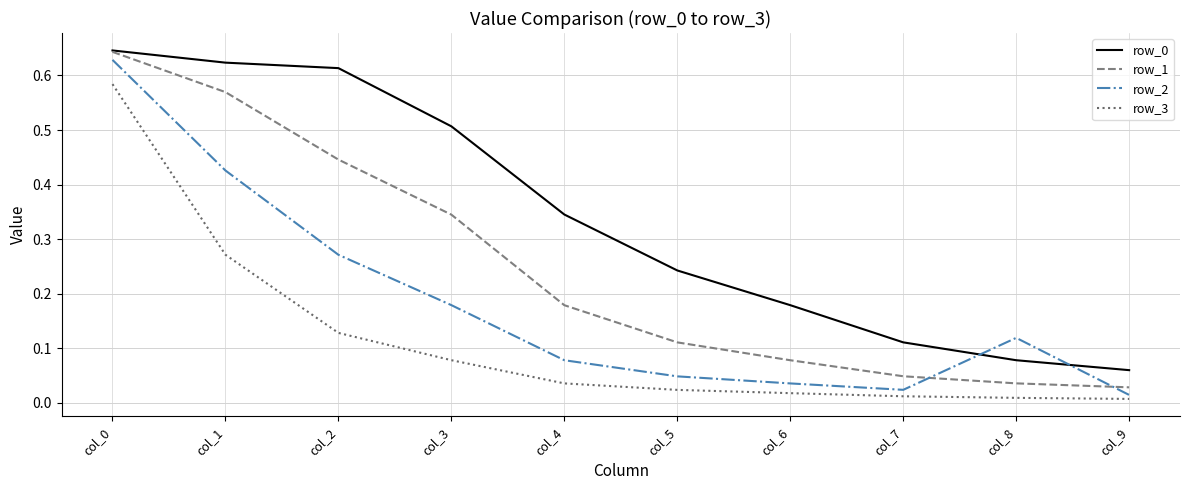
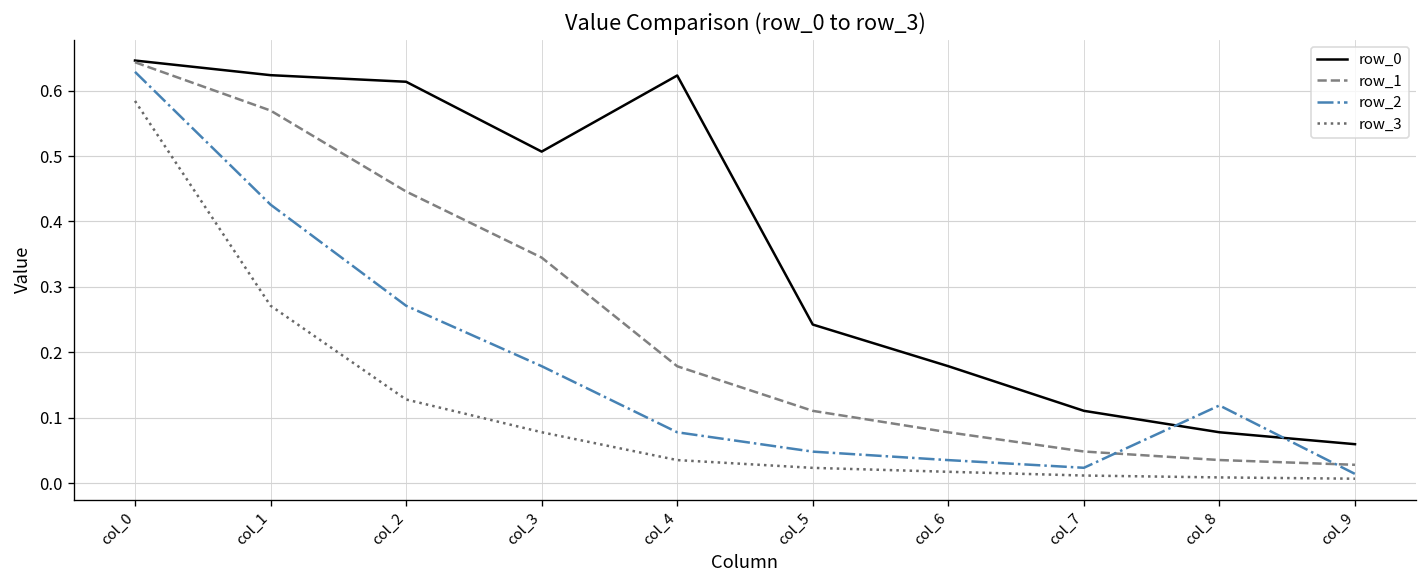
row_0, col_4: 0.35 -> 0.62
